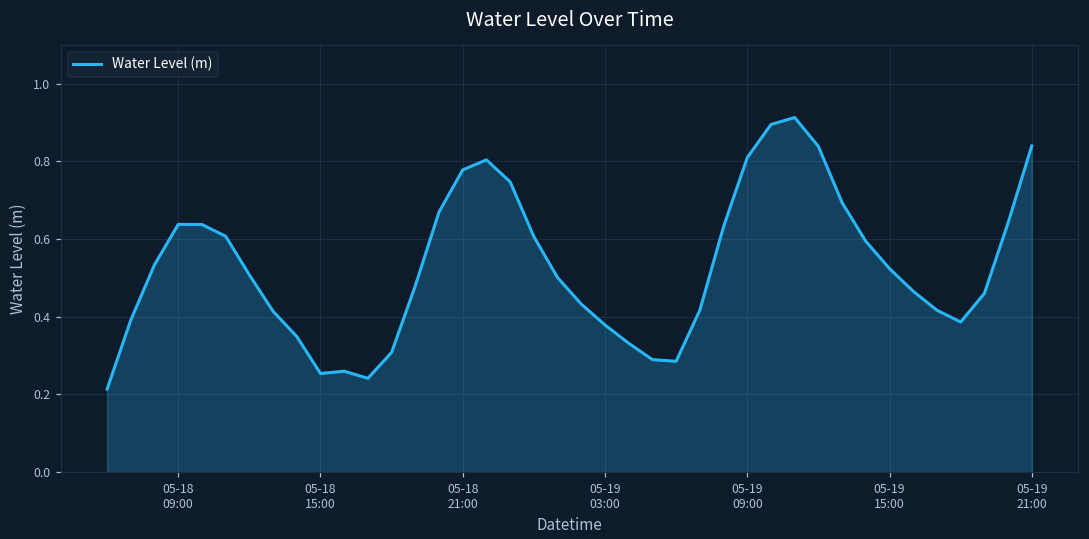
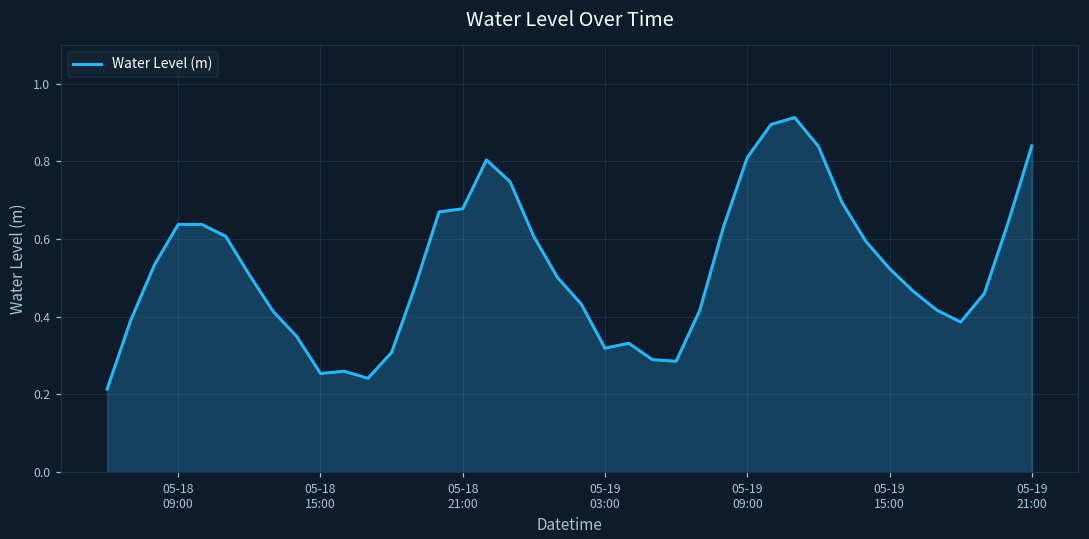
05-18 21:00: 0.78 -> 0.68
05-19 03:00: 0.38 -> 0.32
